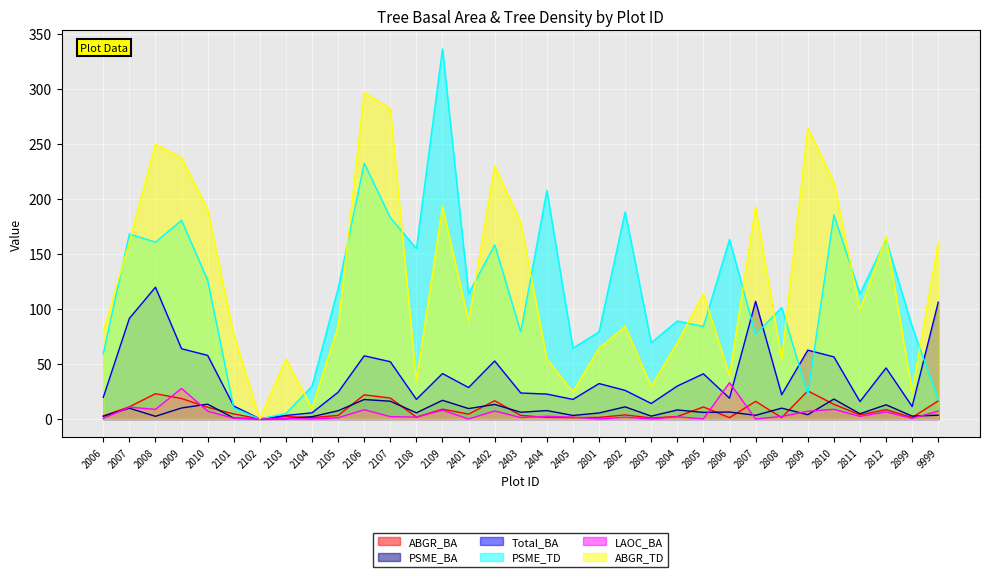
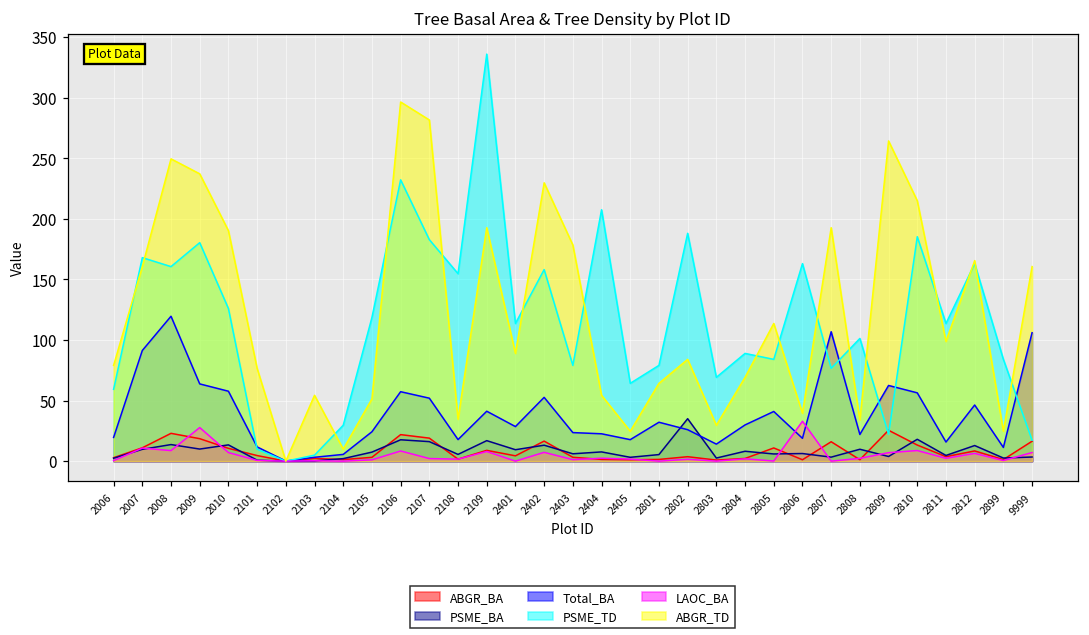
PSME_BA, 2008: 2 -> 14
ABGR_TD, 2105: 84 -> 51
PSME_BA, 2802: 11 -> 35
ABGR_TD, 2808: 54 -> 34
